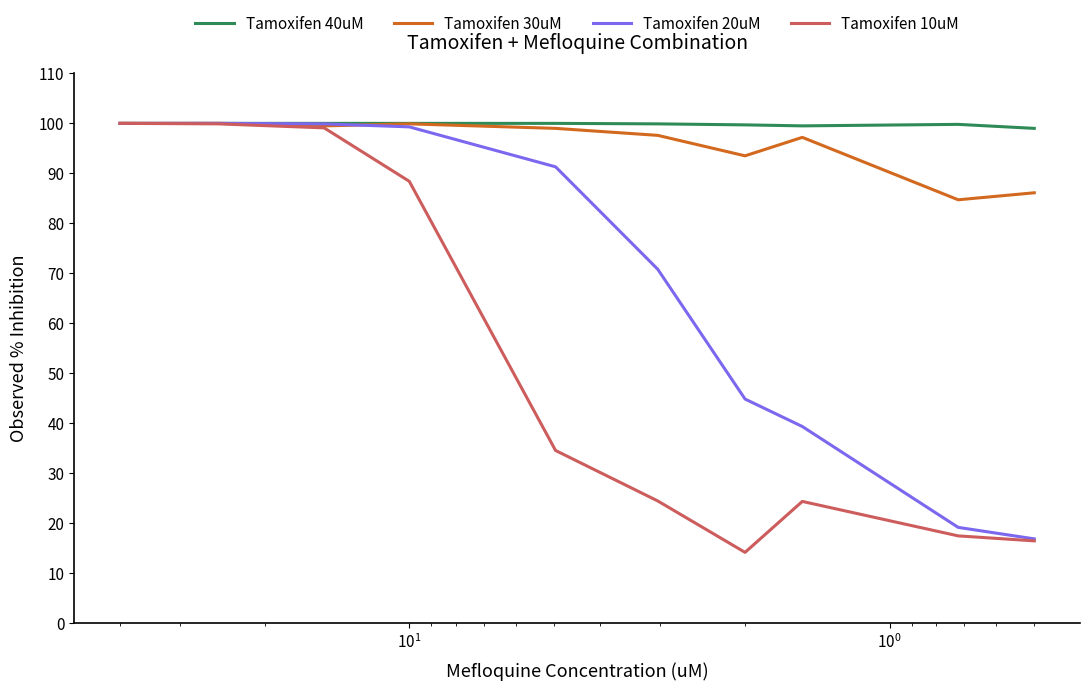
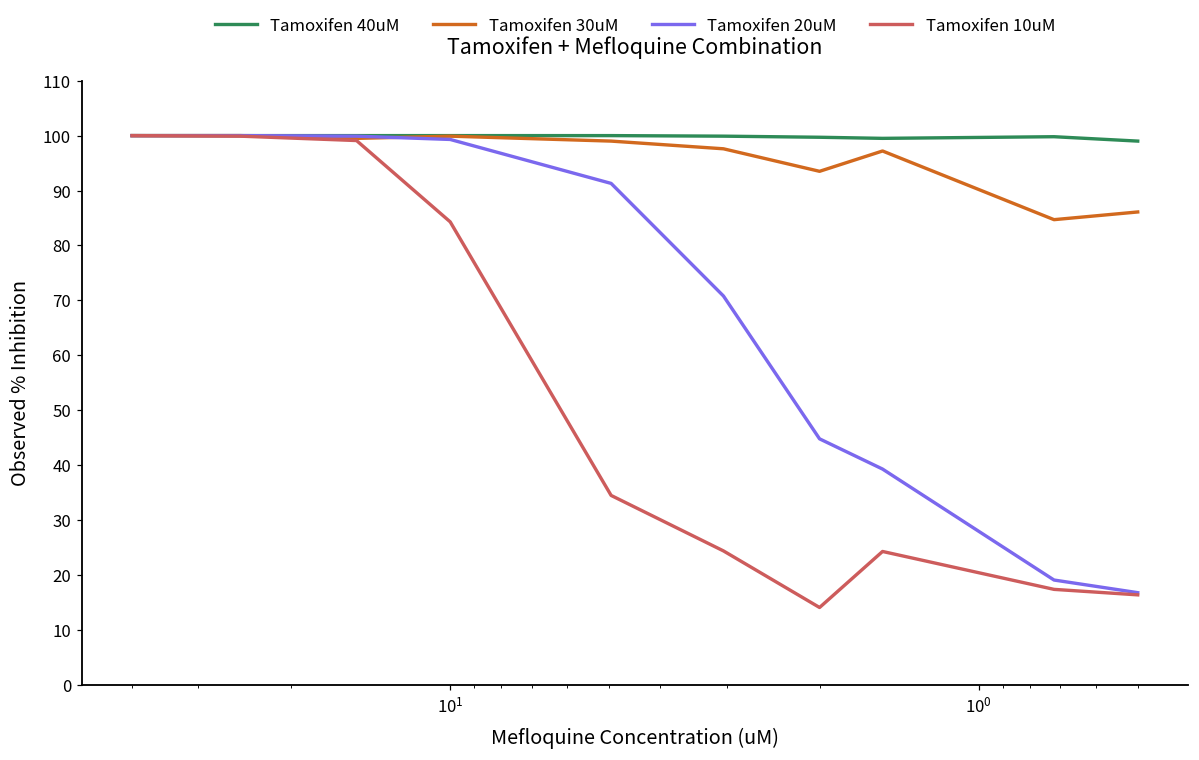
Tamoxifen 10uM, 10^1: 88 -> 84
